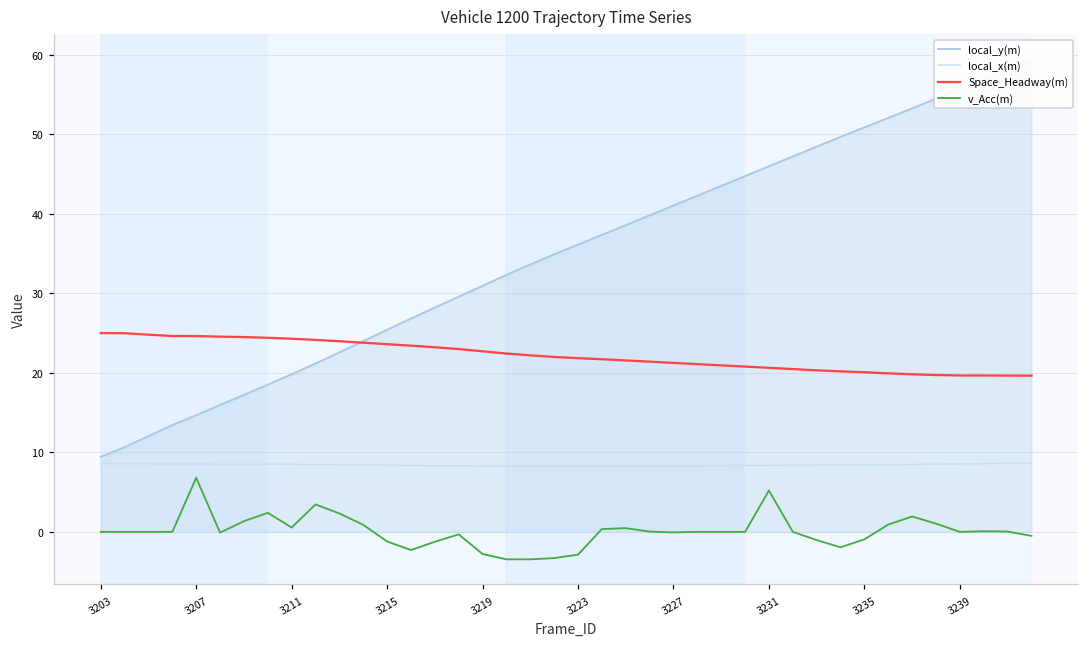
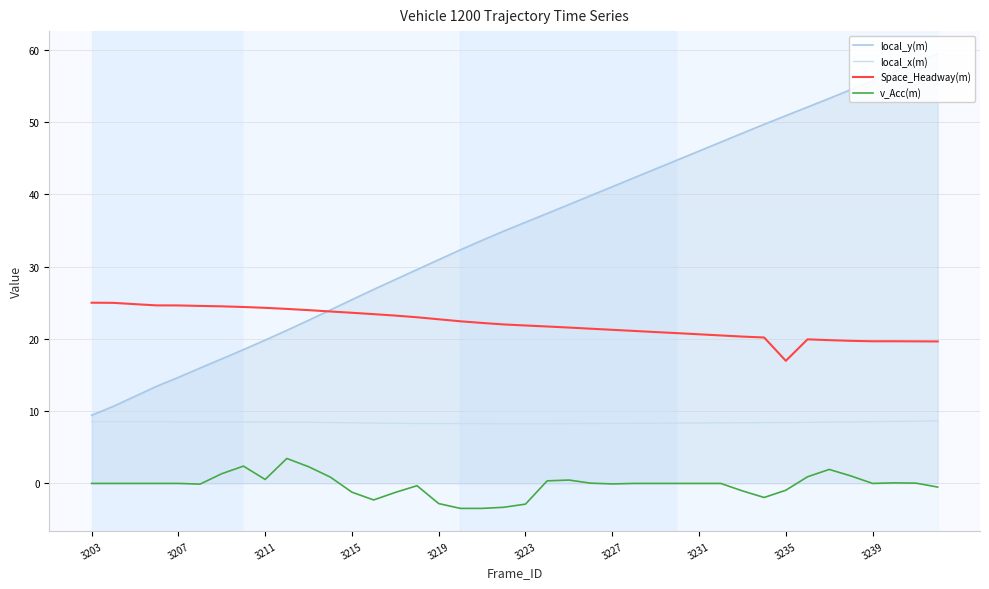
v_Acc(m), 3207: 7 -> 0
v_Acc(m), 3231: 5 -> 0
Space_Headway(m), 3235: 20 -> 17
